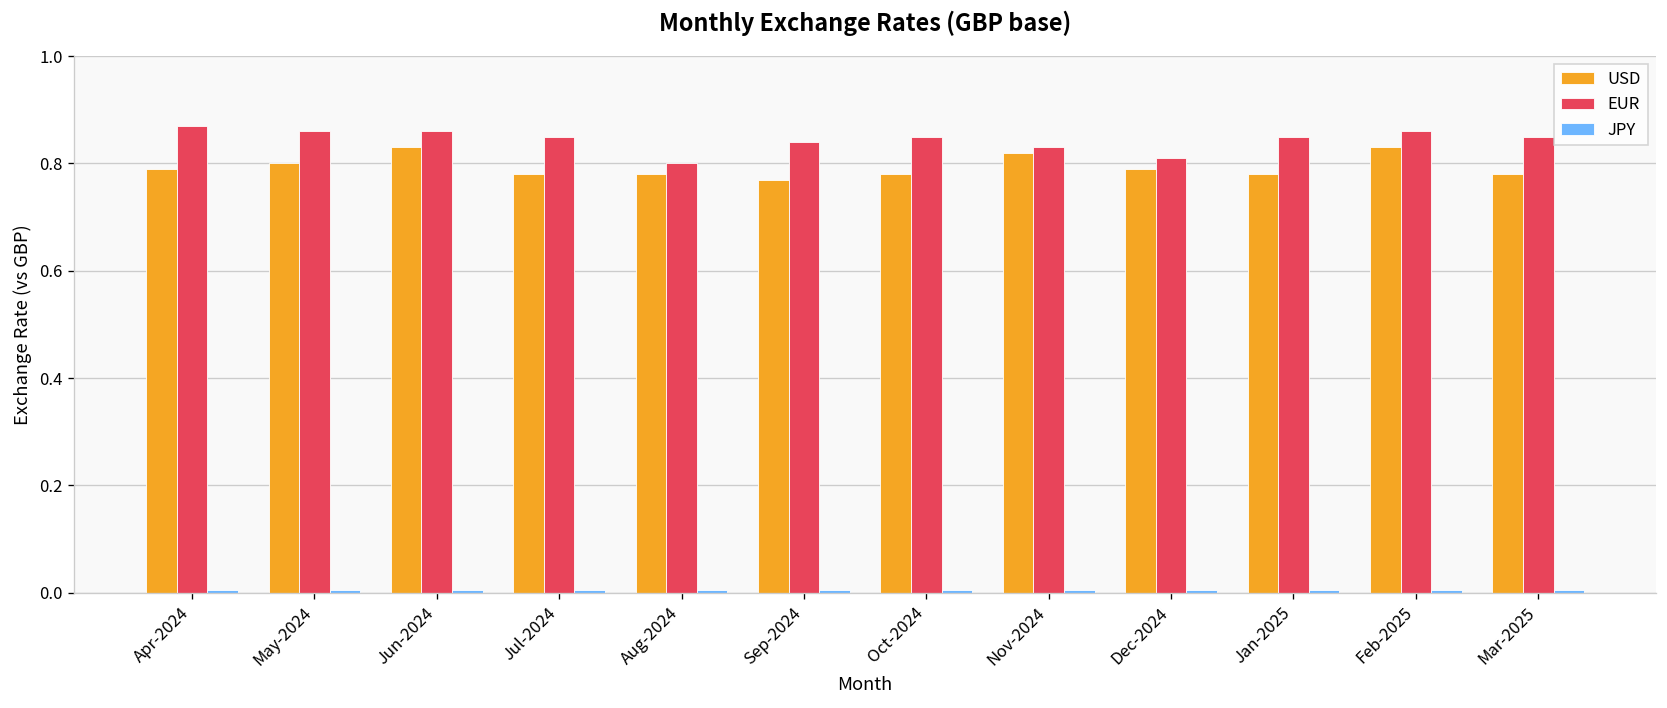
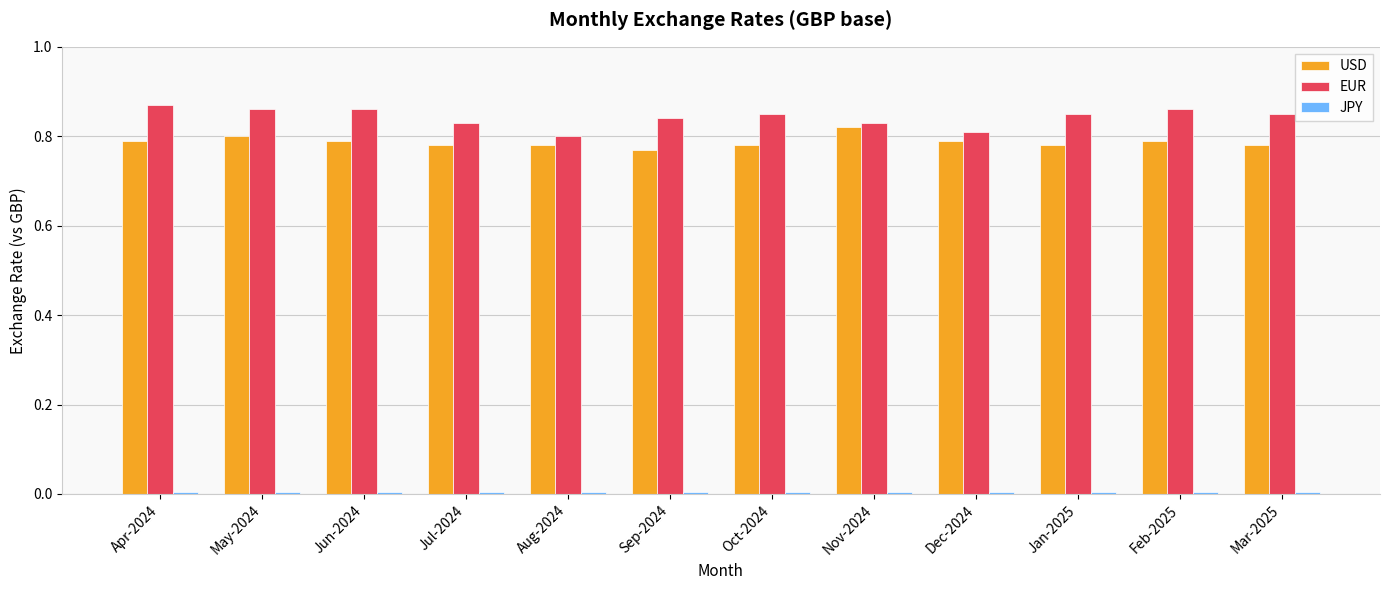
USD, Jun-2024: 0.83 -> 0.79
EUR, Jul-2024: 0.85 -> 0.83
USD, Feb-2025: 0.83 -> 0.79
